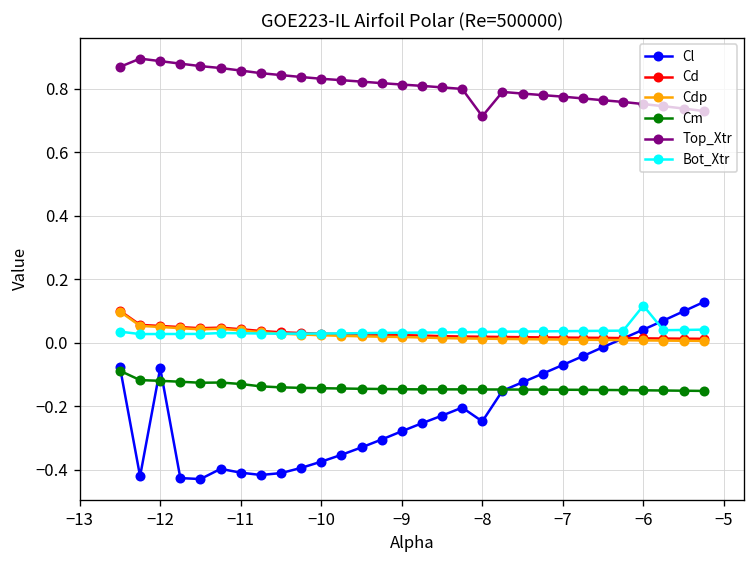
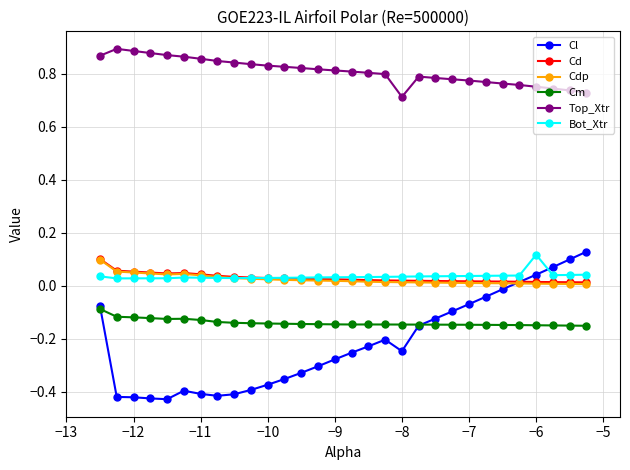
Cl, −12: -0.08 -> -0.42
